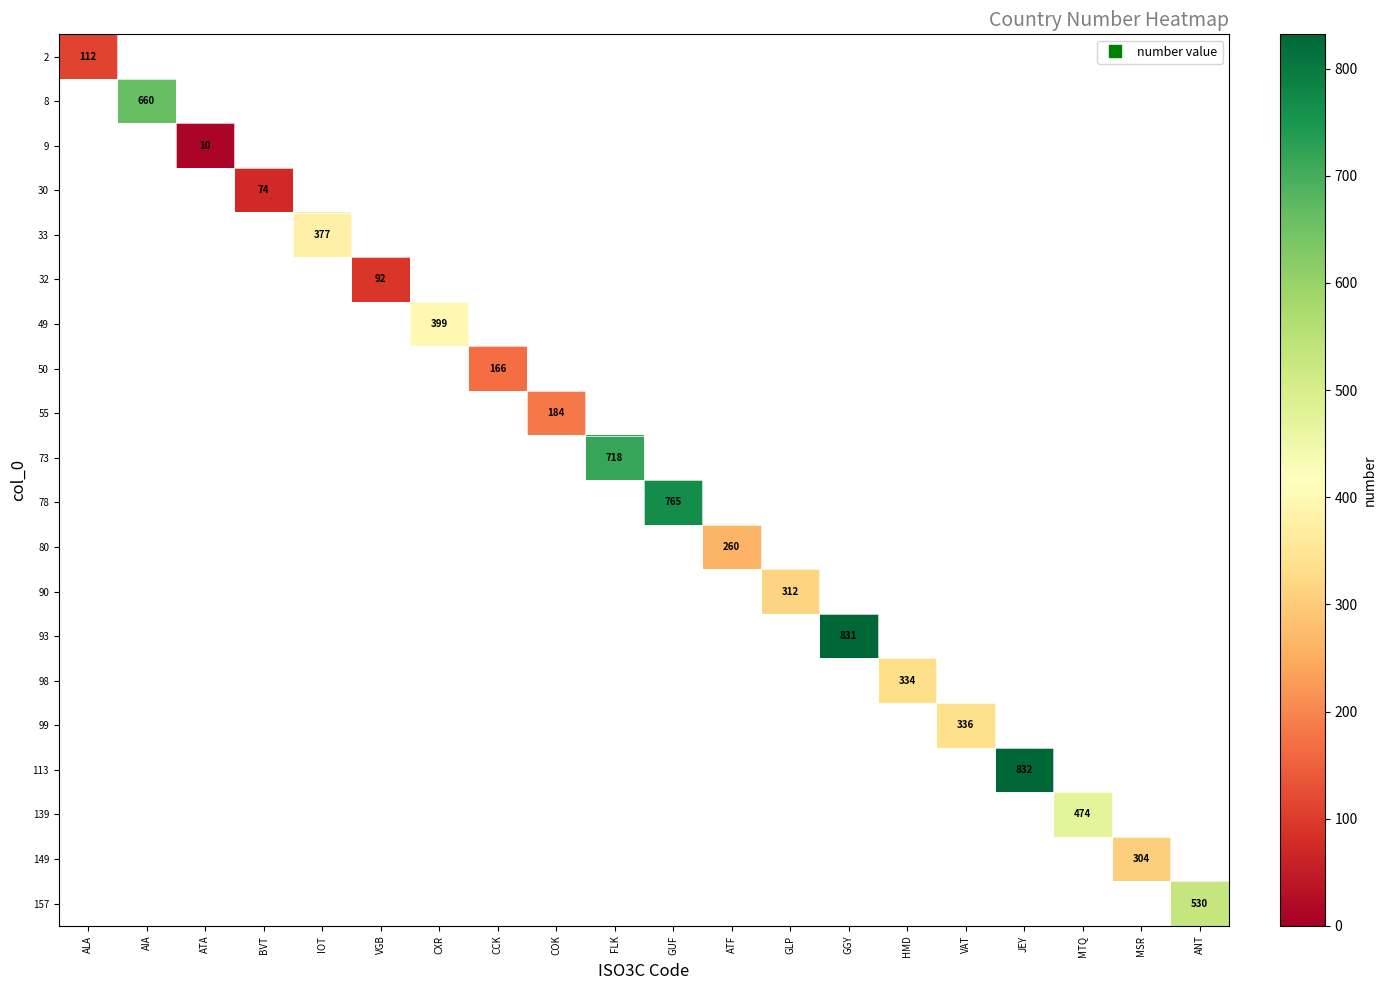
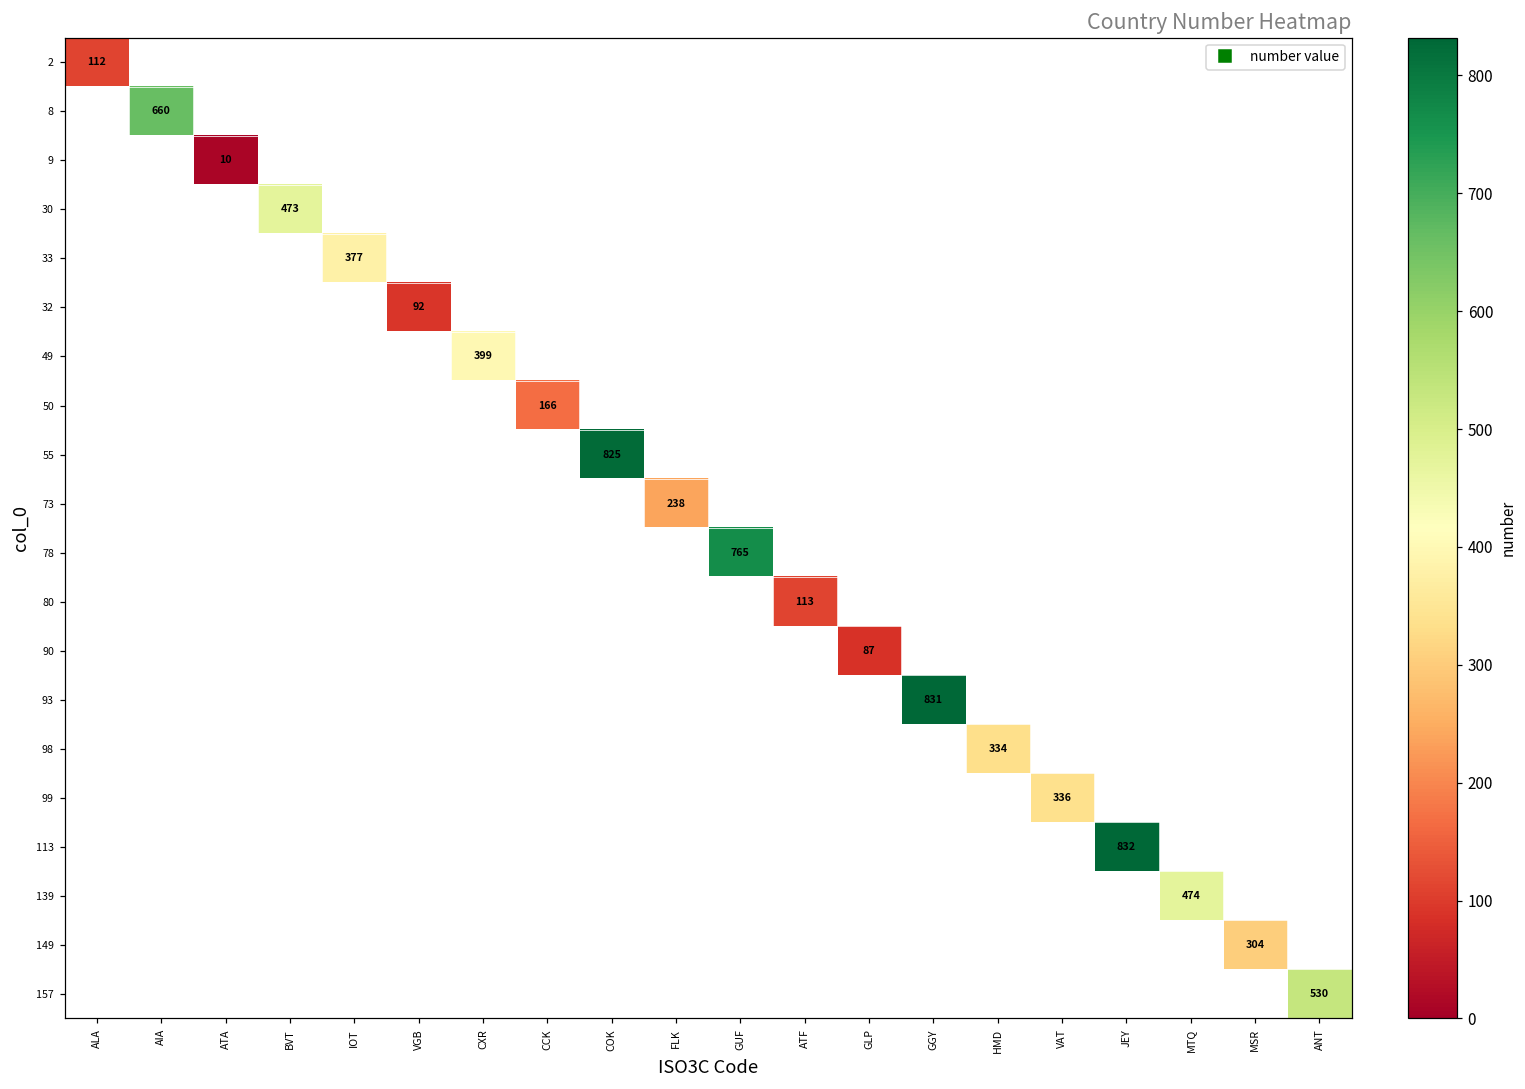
30, BVT: 74 -> 473
55, COK: 184 -> 825
73, FLK: 718 -> 238
80, ATF: 260 -> 113
90, GLP: 312 -> 87
